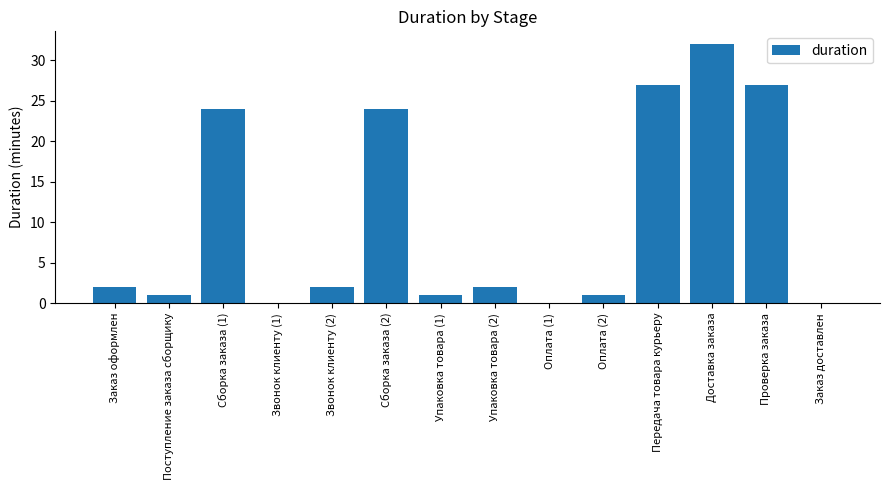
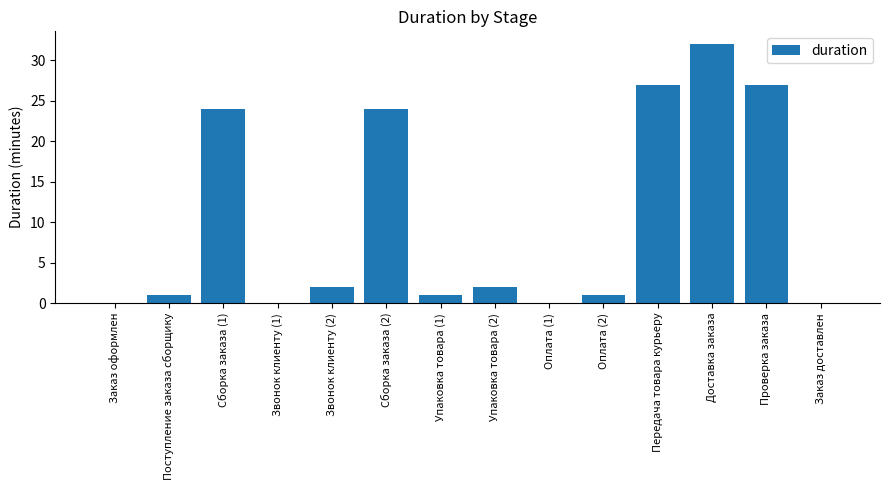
Заказ оформлен: 2 -> 0
